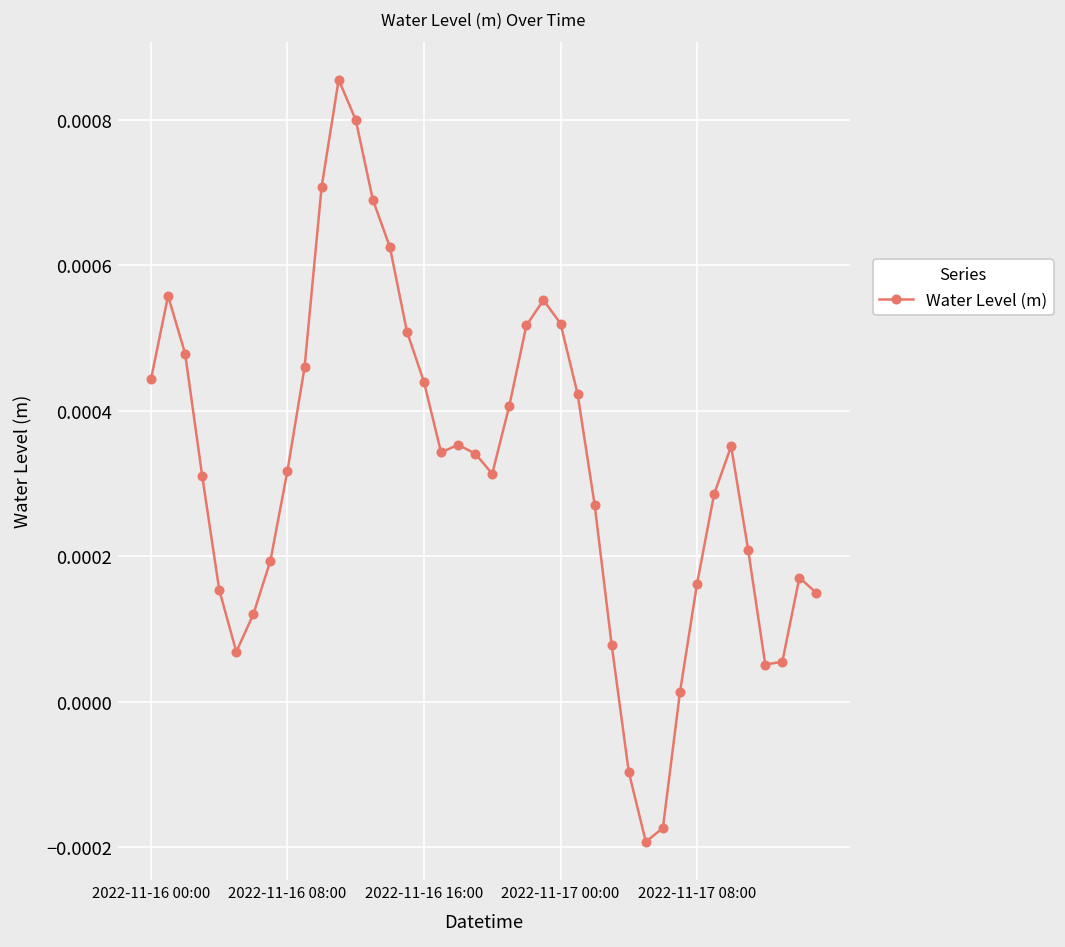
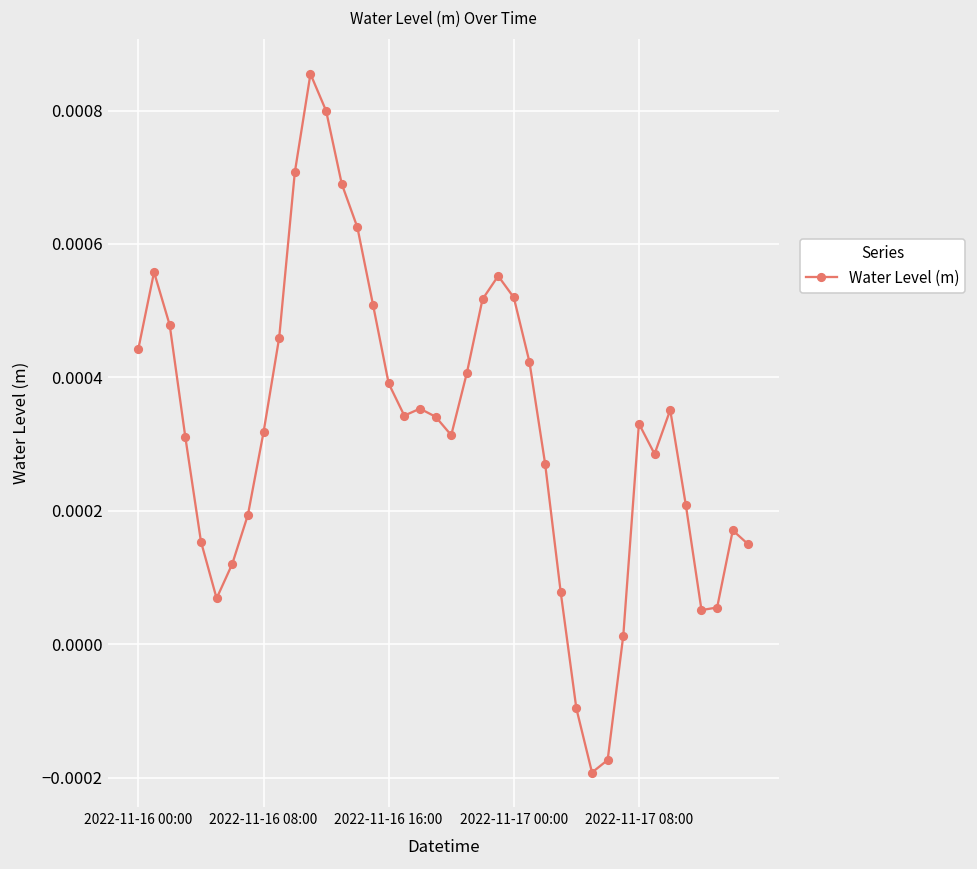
2022-11-16 16:00: 0.00044 -> 0.00039
2022-11-17 08:00: 0.00016 -> 0.00033
